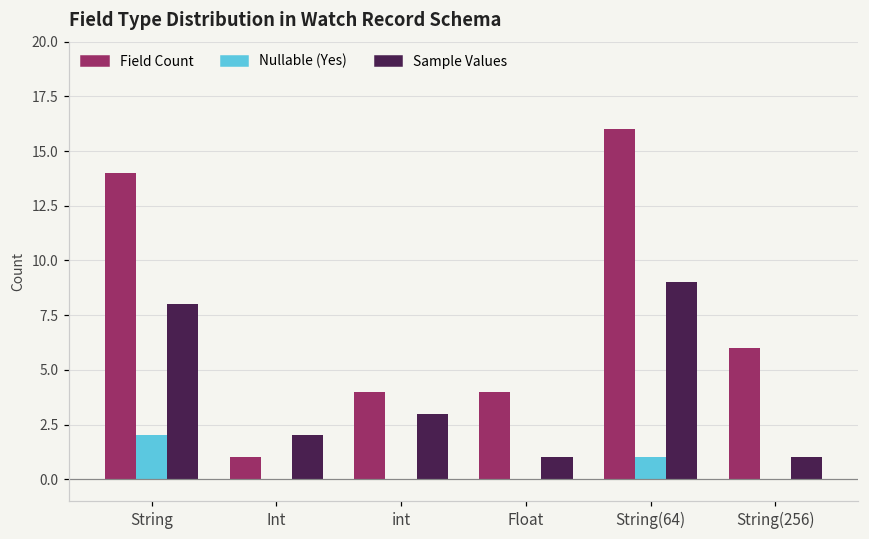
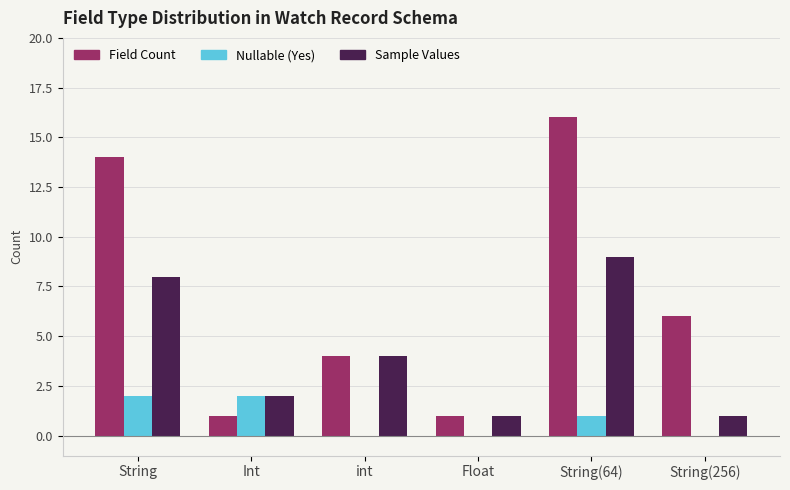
Nullable (Yes), Int: 0 -> 2
Sample Values, int: 3 -> 4
Field Count, Float: 4 -> 1
